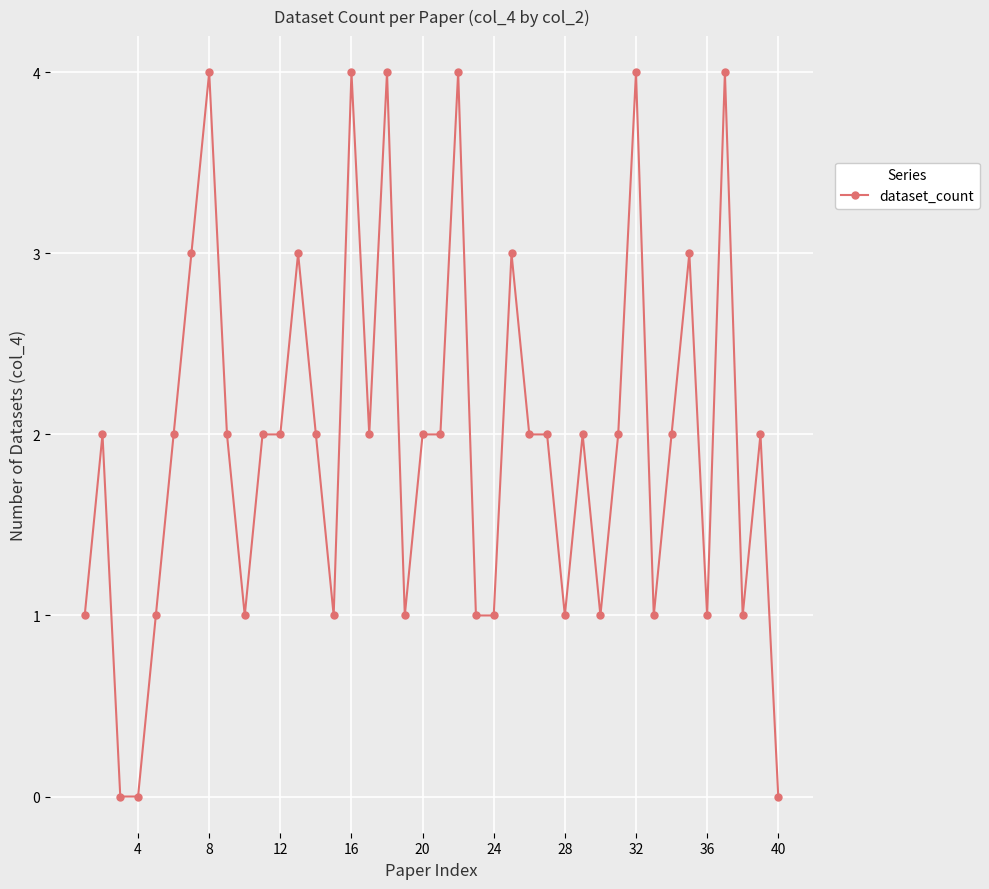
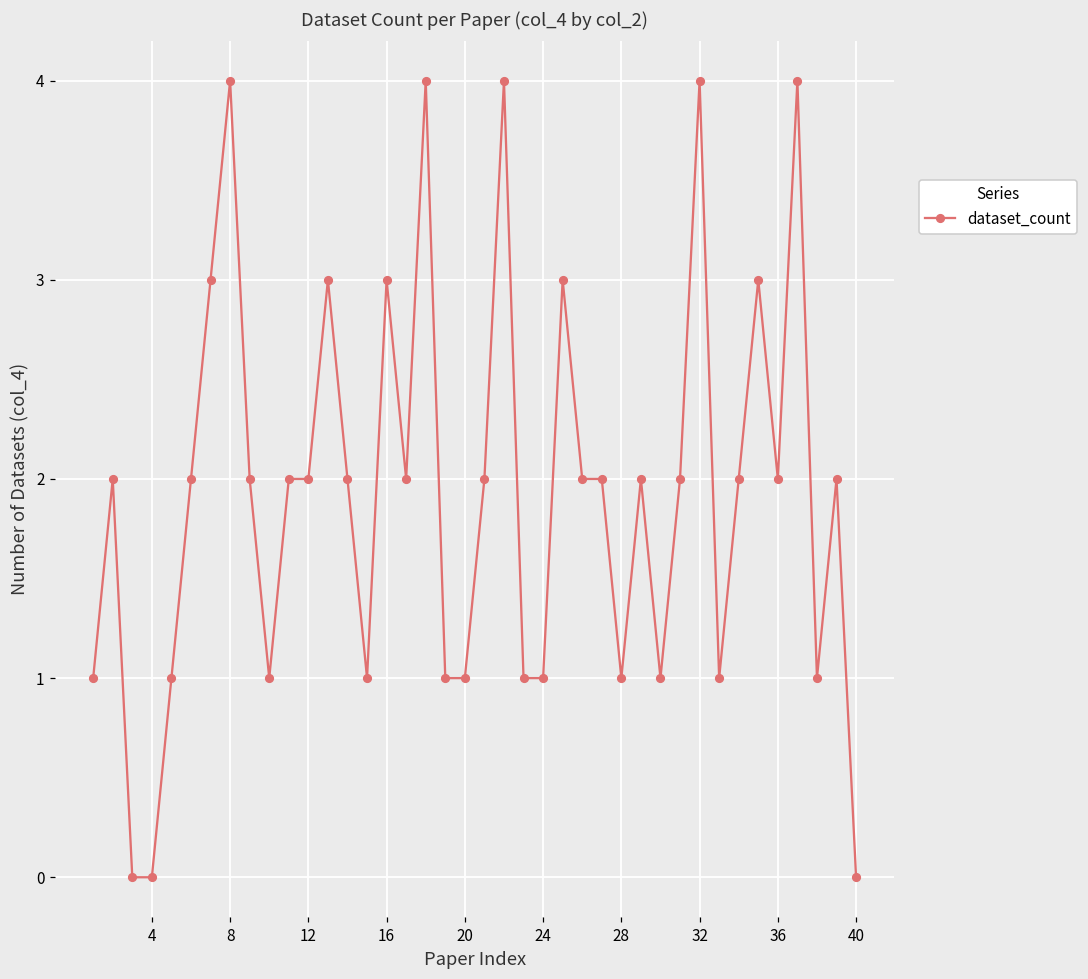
16: 4 -> 3
20: 2 -> 1
36: 1 -> 2
